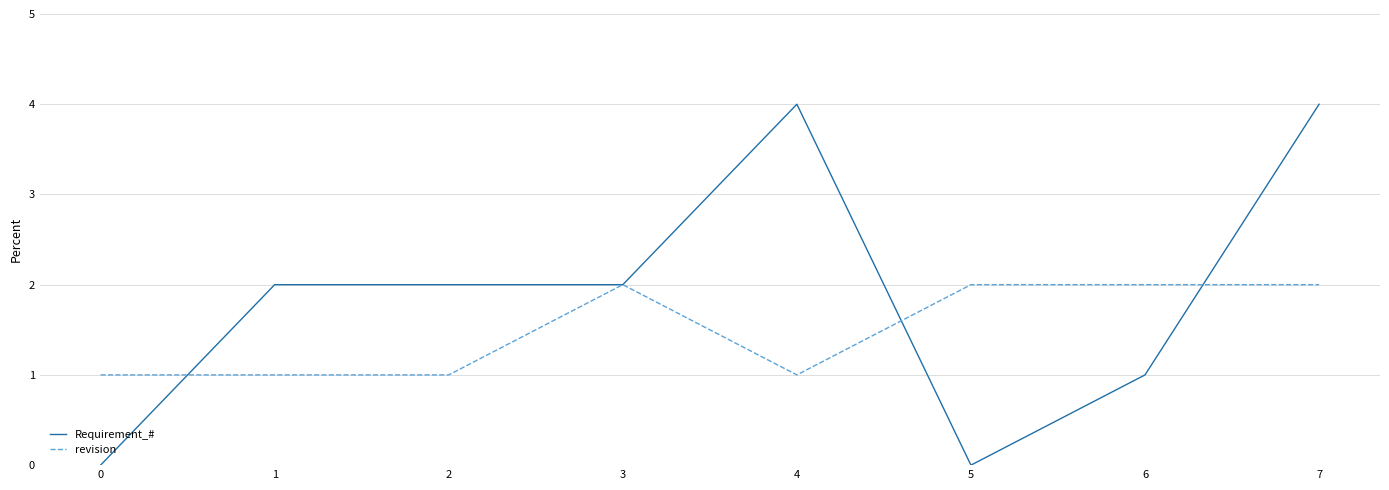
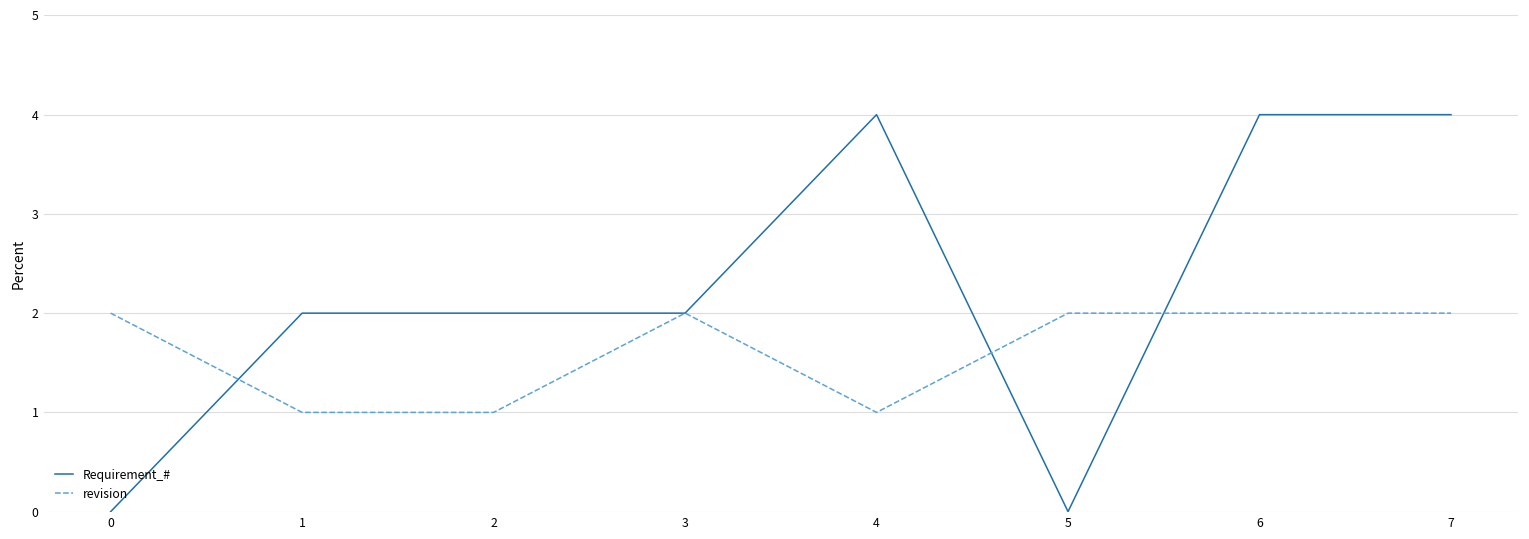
revision, 0: 1 -> 2
Requirement_#, 6: 1 -> 4
